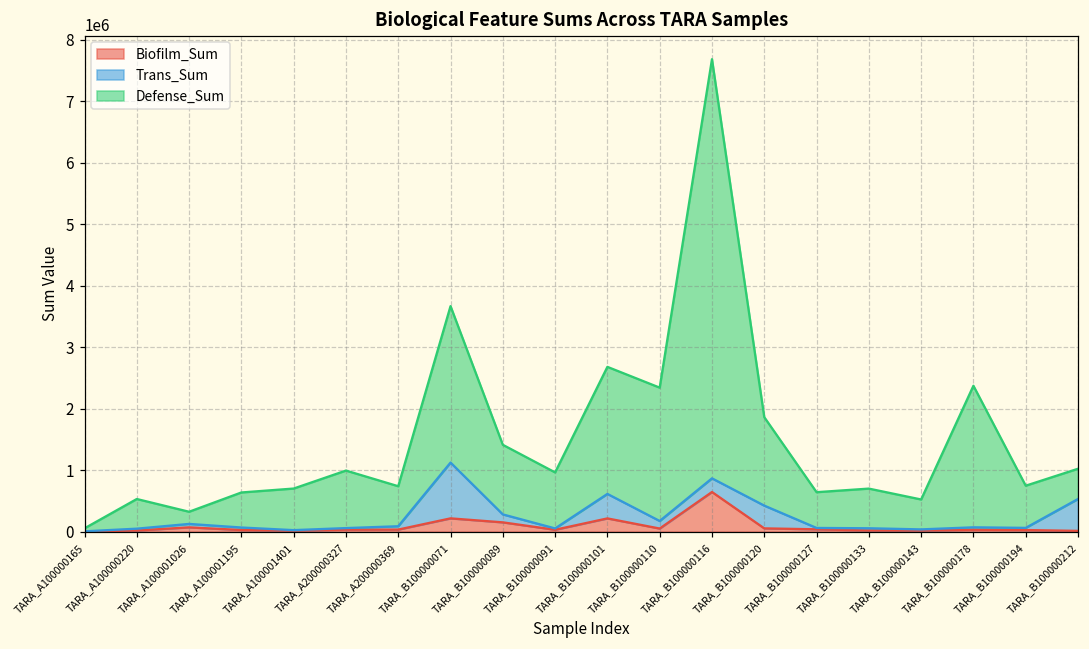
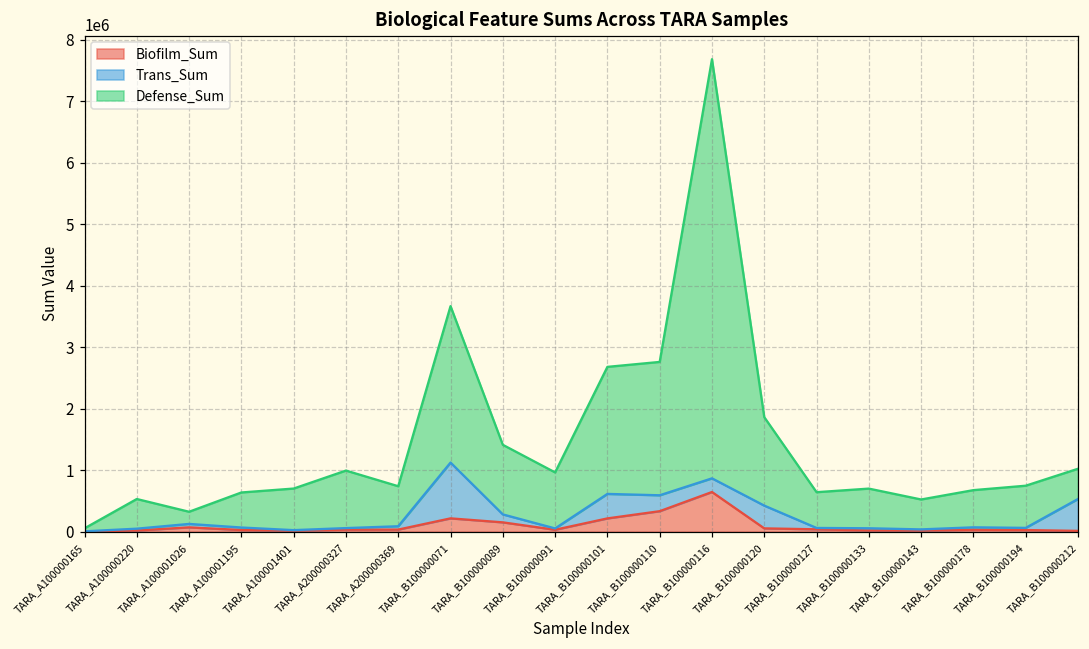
Biofilm_Sum, TARA_B100000110: 100000 -> 300000
Trans_Sum, TARA_B100000110: 100000 -> 300000
Defense_Sum, TARA_B100000178: 2300000 -> 600000
